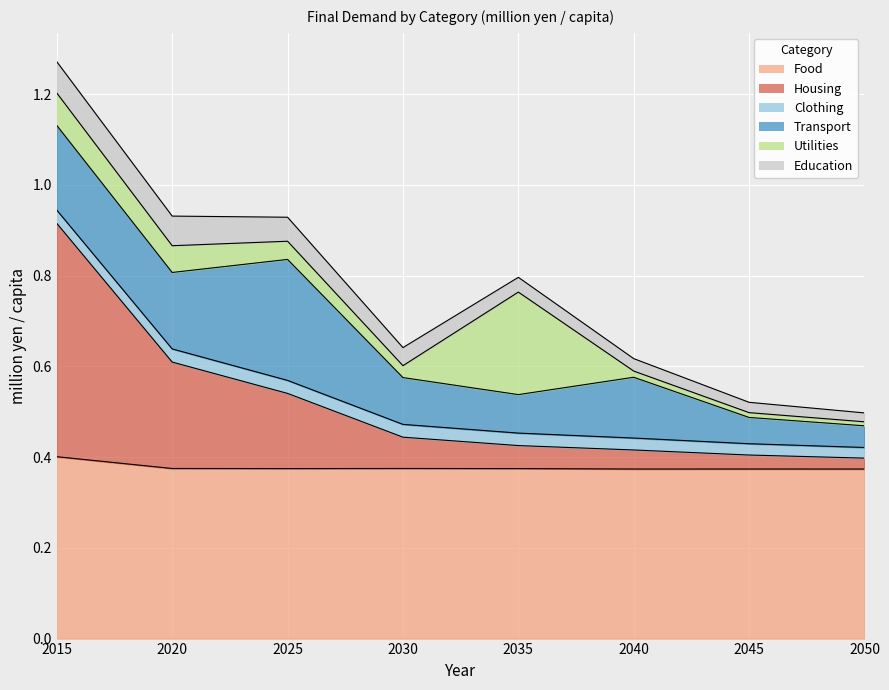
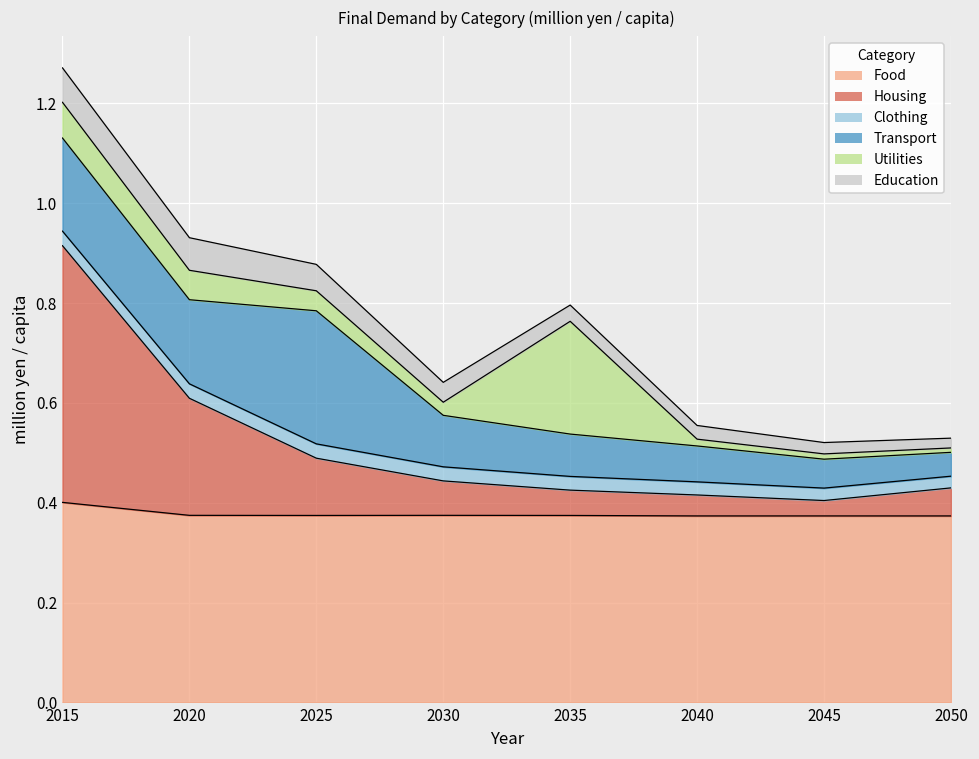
Housing, 2025: 0.17 -> 0.11
Transport, 2040: 0.13 -> 0.07
Housing, 2050: 0.02 -> 0.06
